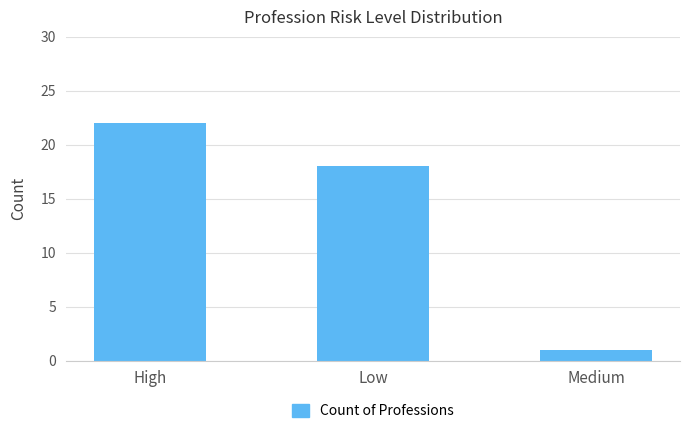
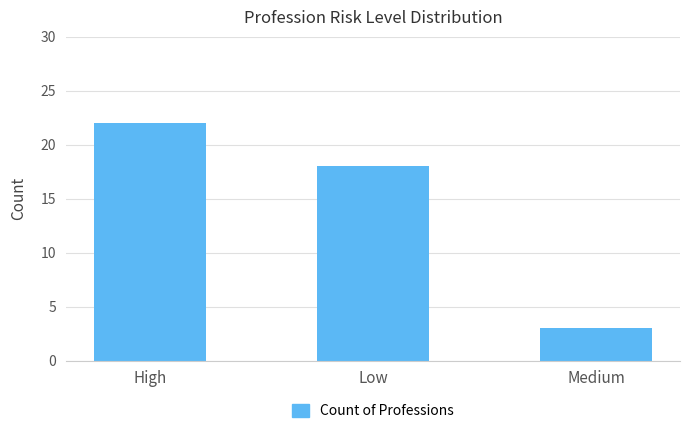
Medium: 1 -> 3
